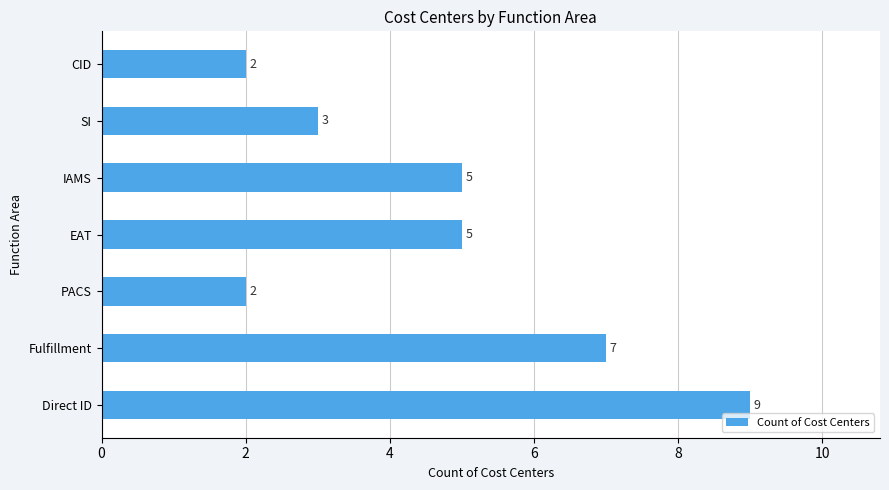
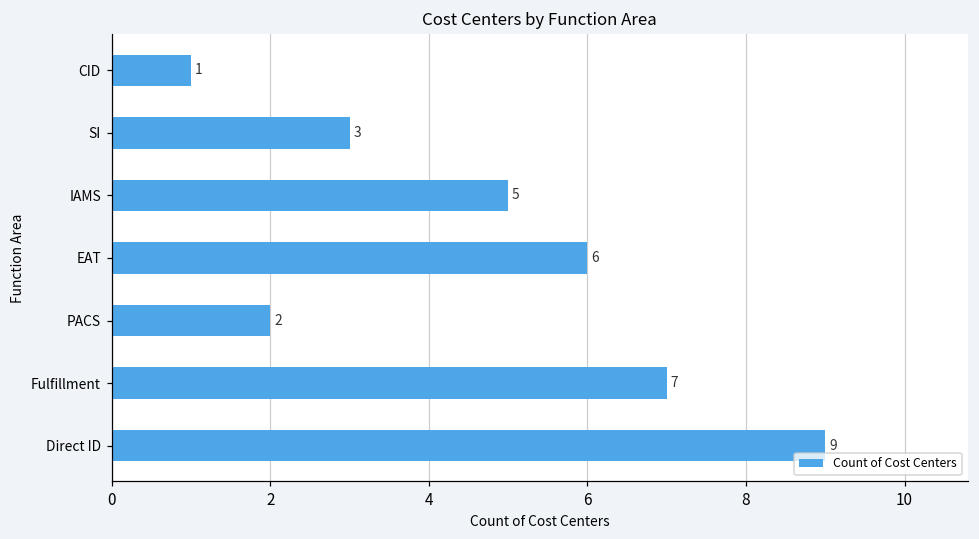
CID: 2 -> 1
EAT: 5 -> 6
